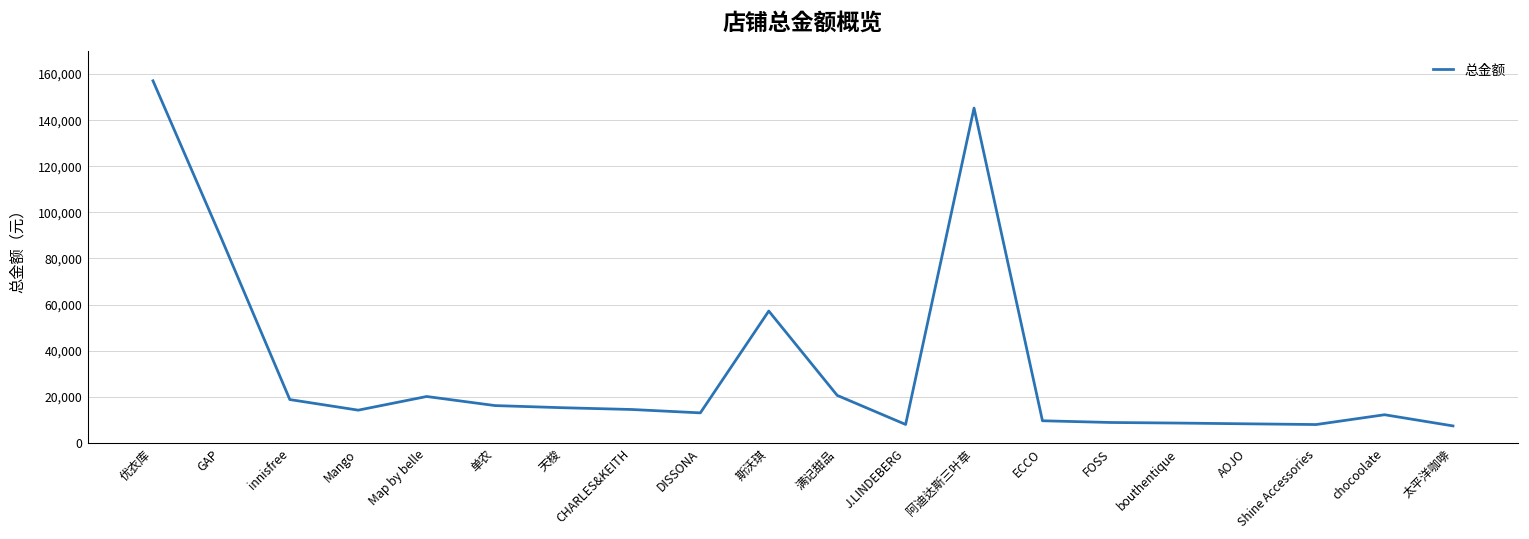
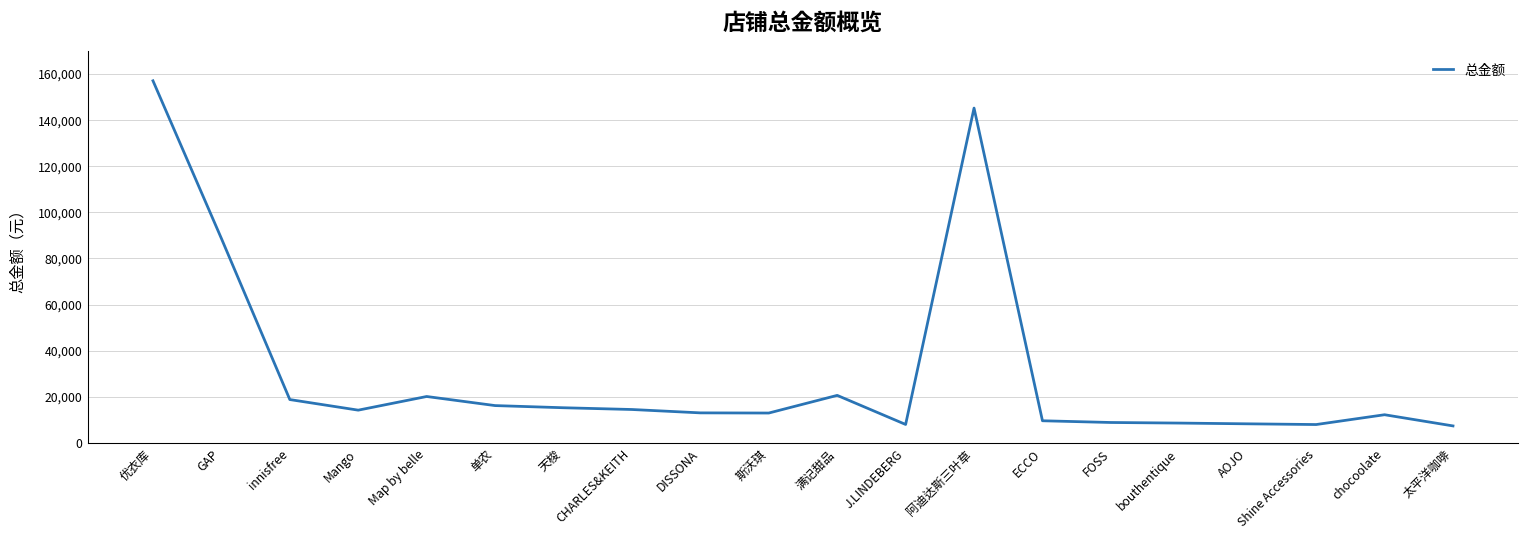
斯沃琪: 57,000 -> 13,000
